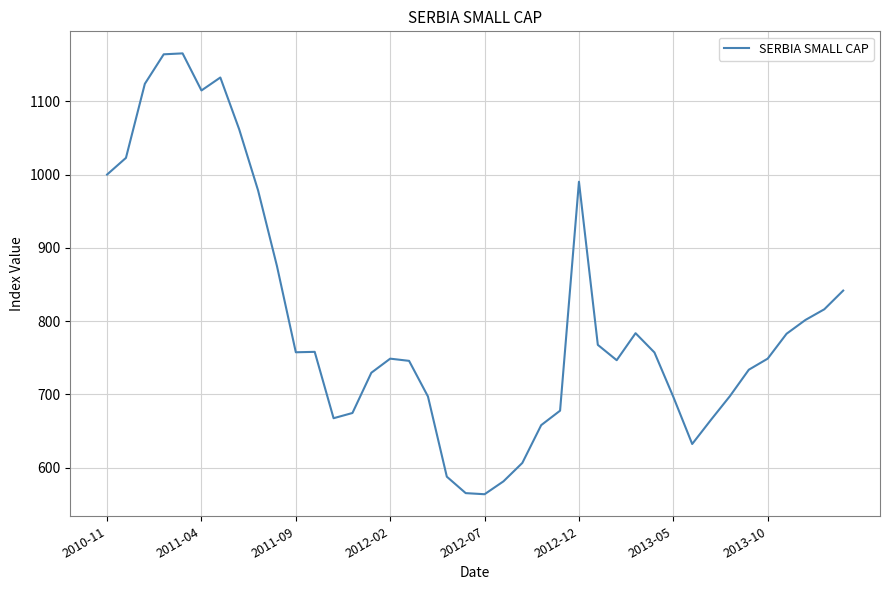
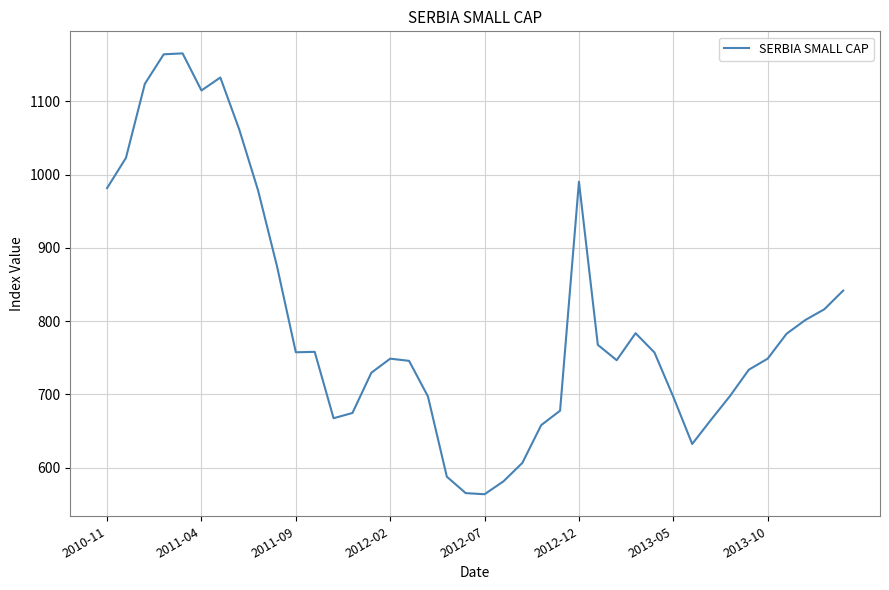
2010-11: 1000 -> 980
